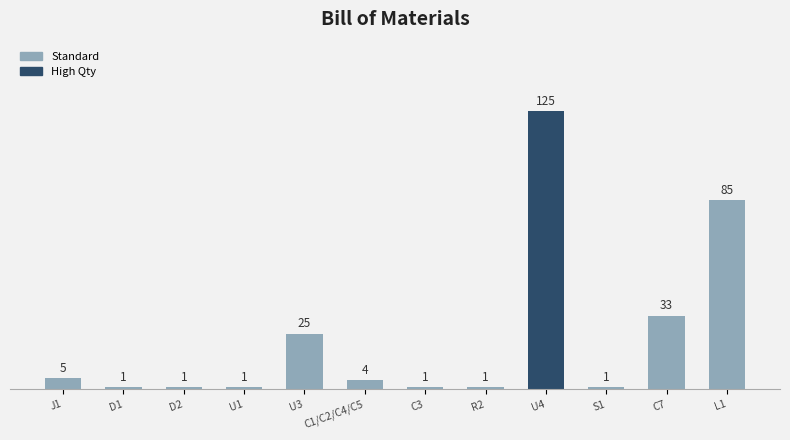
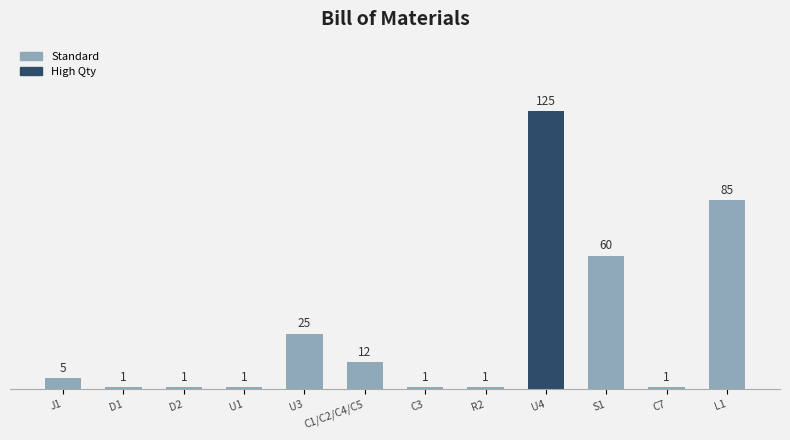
C1/C2/C4/C5: 4 -> 12
S1: 1 -> 60
C7: 33 -> 1
